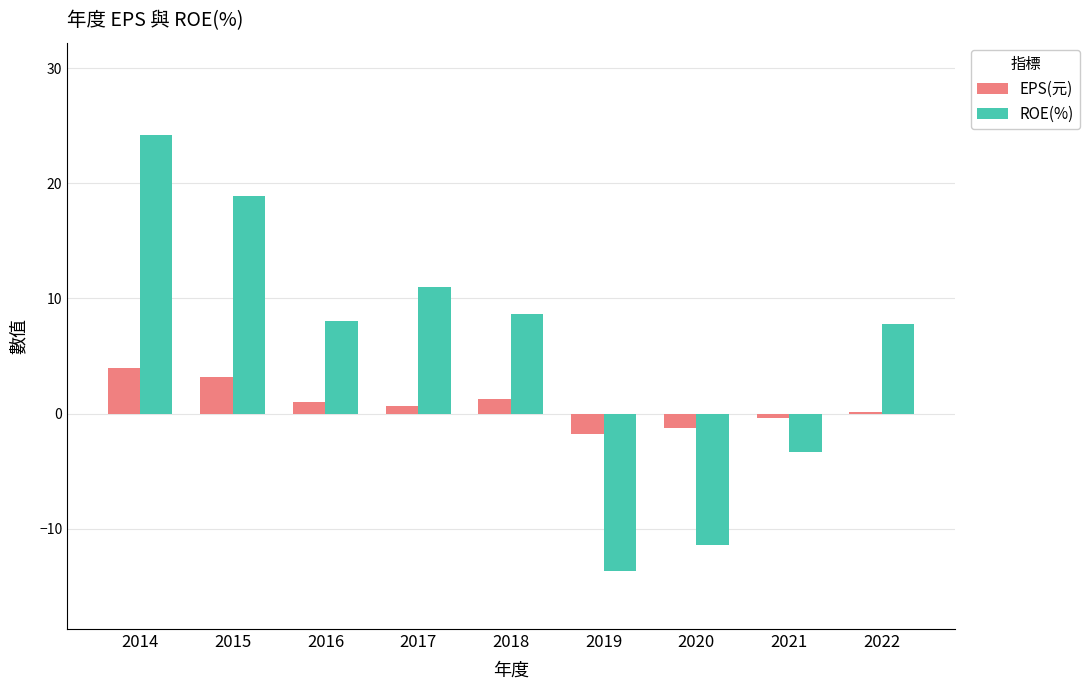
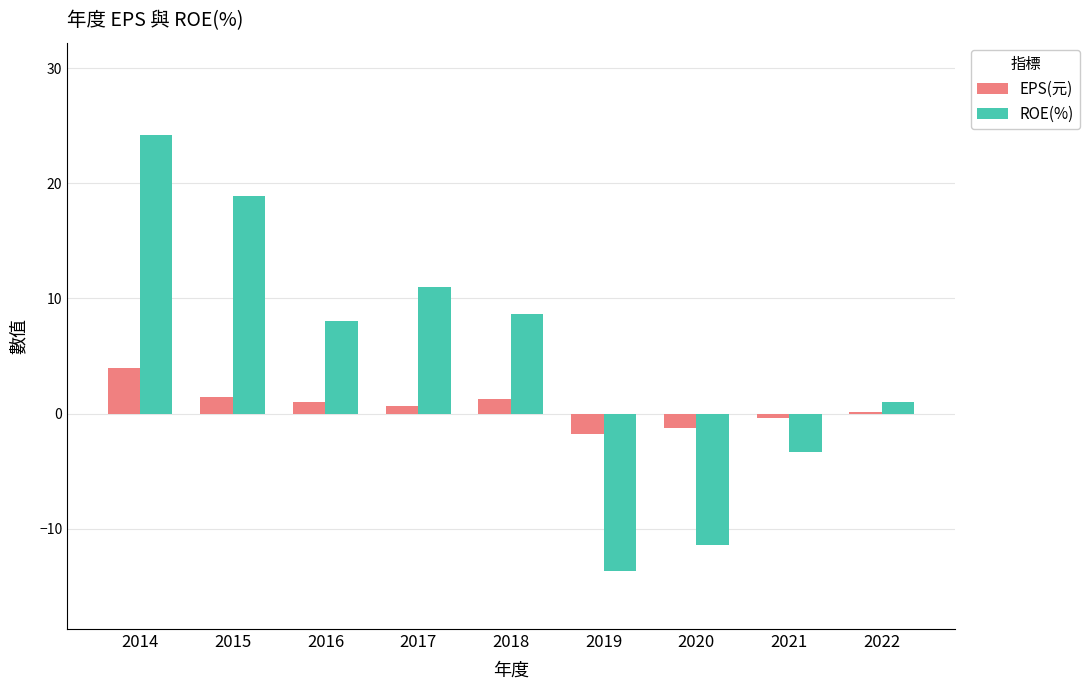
EPS(元), 2015: 3.2 -> 1.4
ROE(%), 2022: 7.8 -> 1.1
